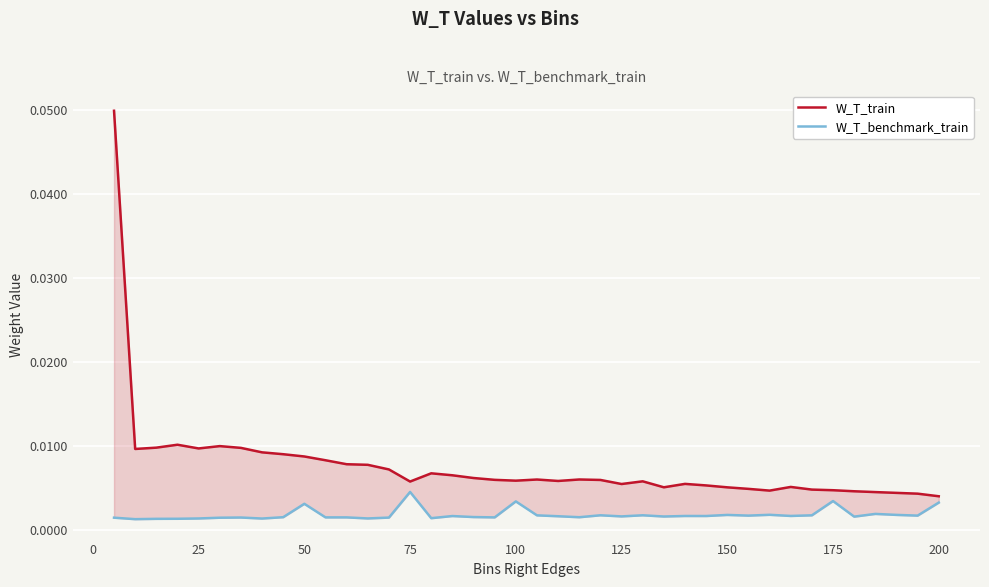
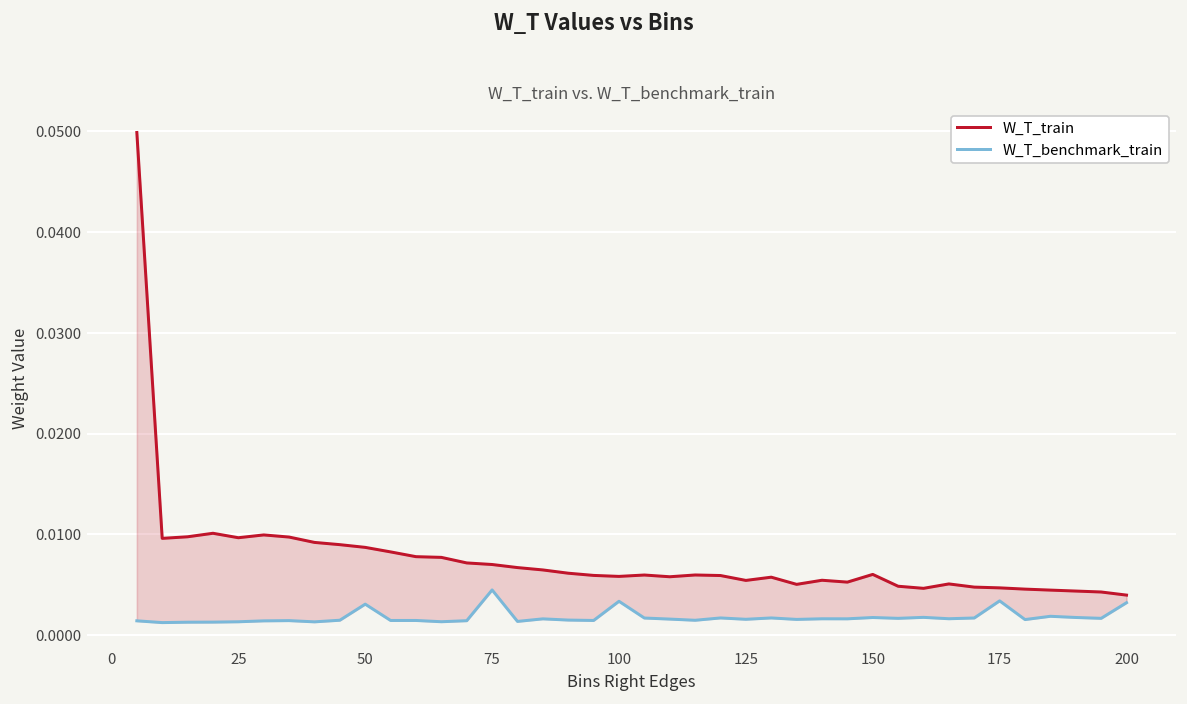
W_T_train, 75: 0.006 -> 0.007
W_T_train, 150: 0.005 -> 0.006
